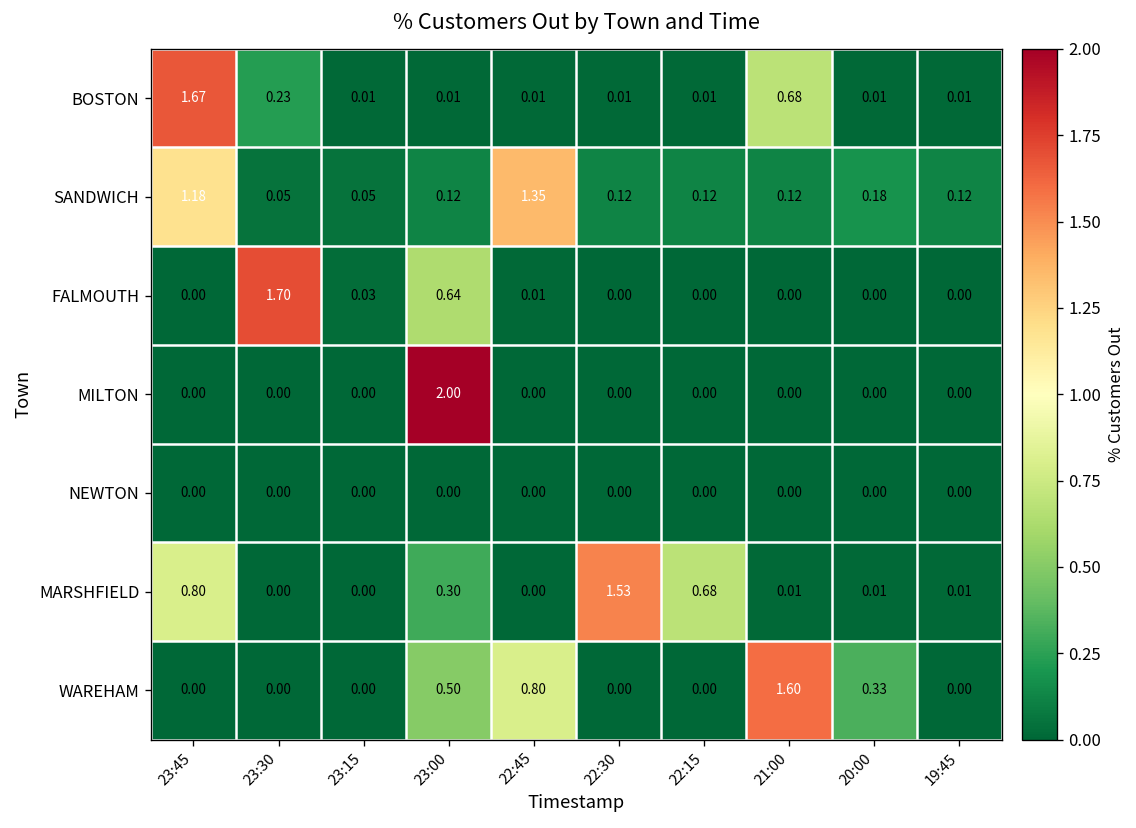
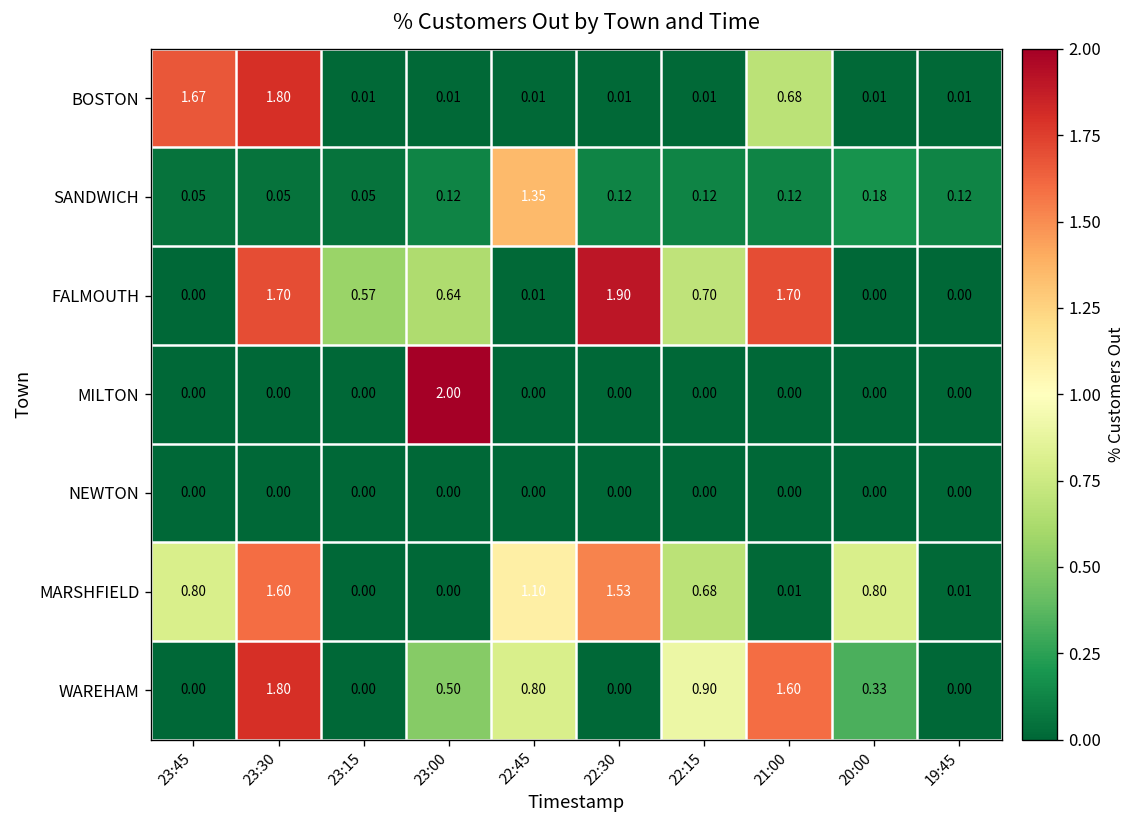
BOSTON, 23:30: 0.23 -> 1.80
SANDWICH, 23:45: 1.18 -> 0.05
FALMOUTH, 23:15: 0.03 -> 0.57
FALMOUTH, 22:30: 0.00 -> 1.90
FALMOUTH, 22:15: 0.00 -> 0.70
FALMOUTH, 21:00: 0.00 -> 1.70
MARSHFIELD, 23:30: 0.00 -> 1.60
MARSHFIELD, 23:00: 0.30 -> 0.00
MARSHFIELD, 22:45: 0.00 -> 1.10
MARSHFIELD, 20:00: 0.01 -> 0.80
WAREHAM, 23:30: 0.00 -> 1.80
WAREHAM, 22:15: 0.00 -> 0.90
